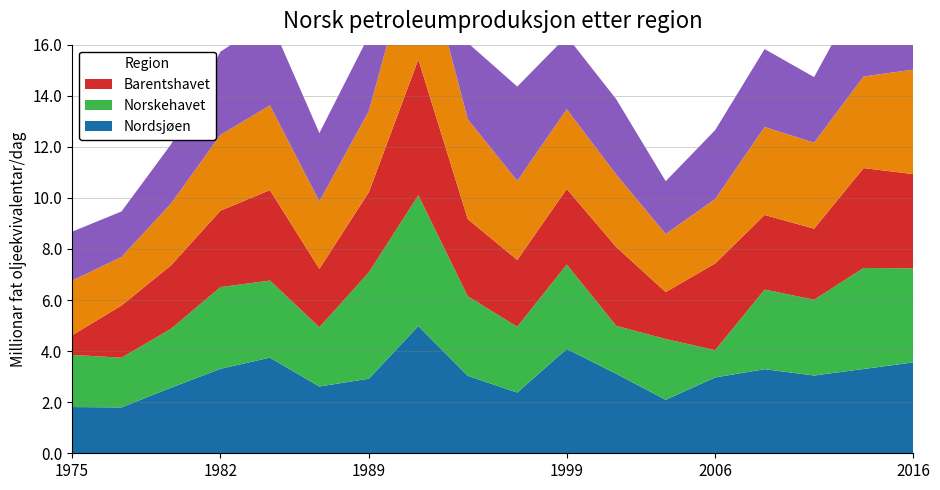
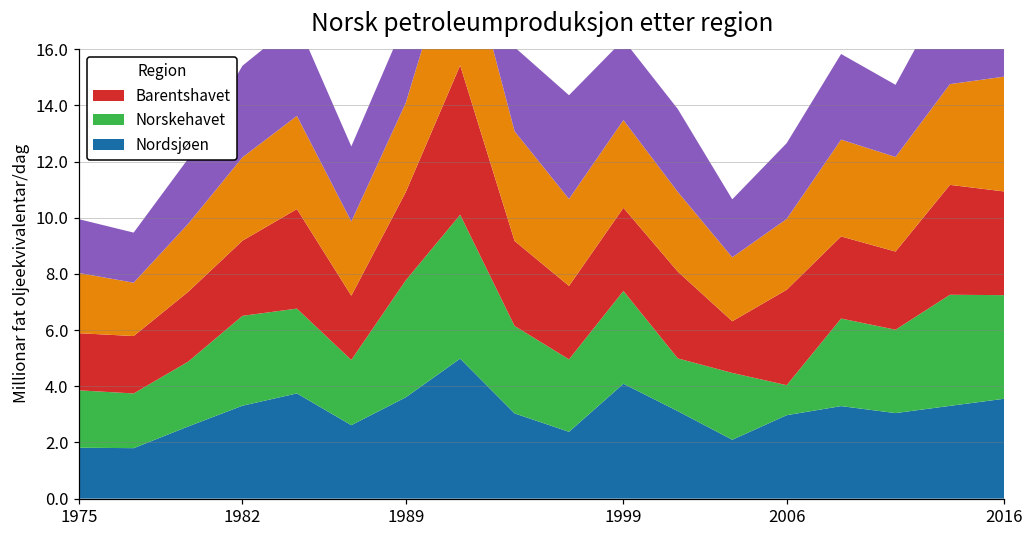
Barentshavet, 1975: 0.8 -> 2.0
Barentshavet, 1982: 3.0 -> 2.7
Nordsjøen, 1989: 2.9 -> 3.6
